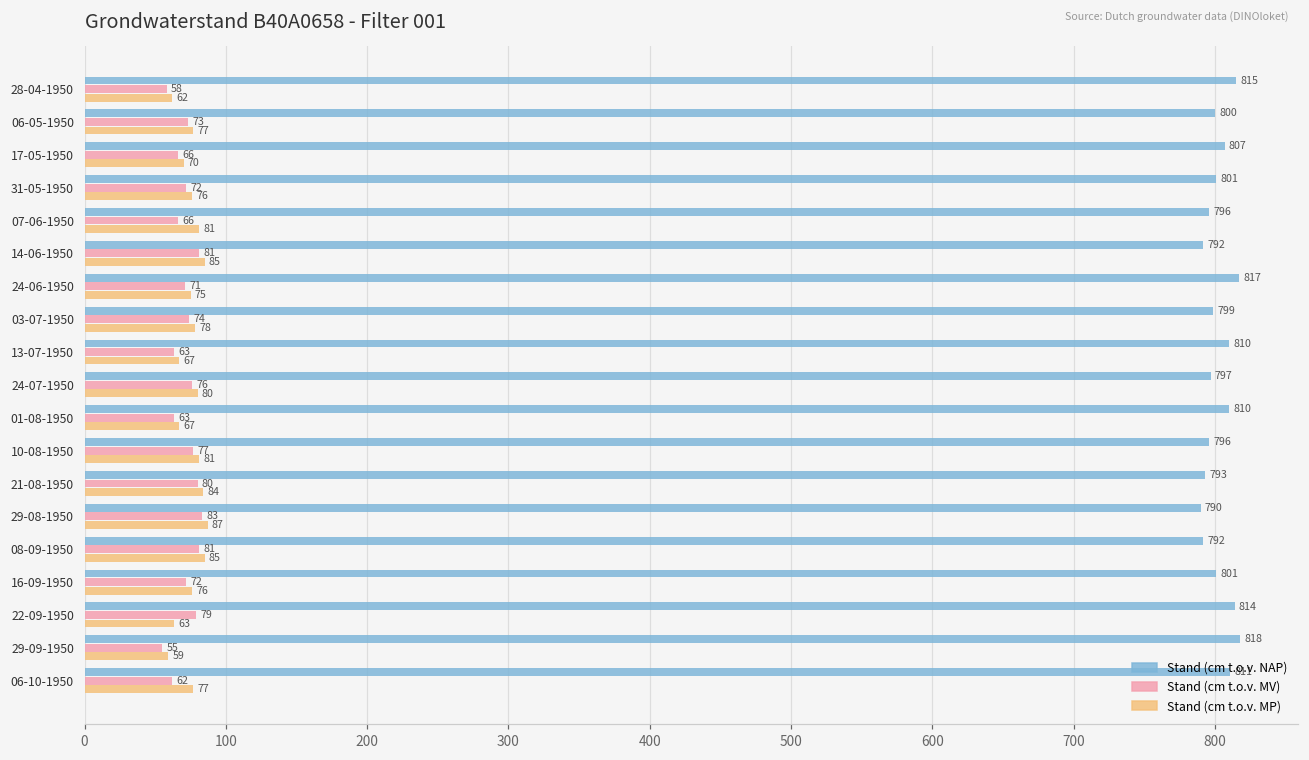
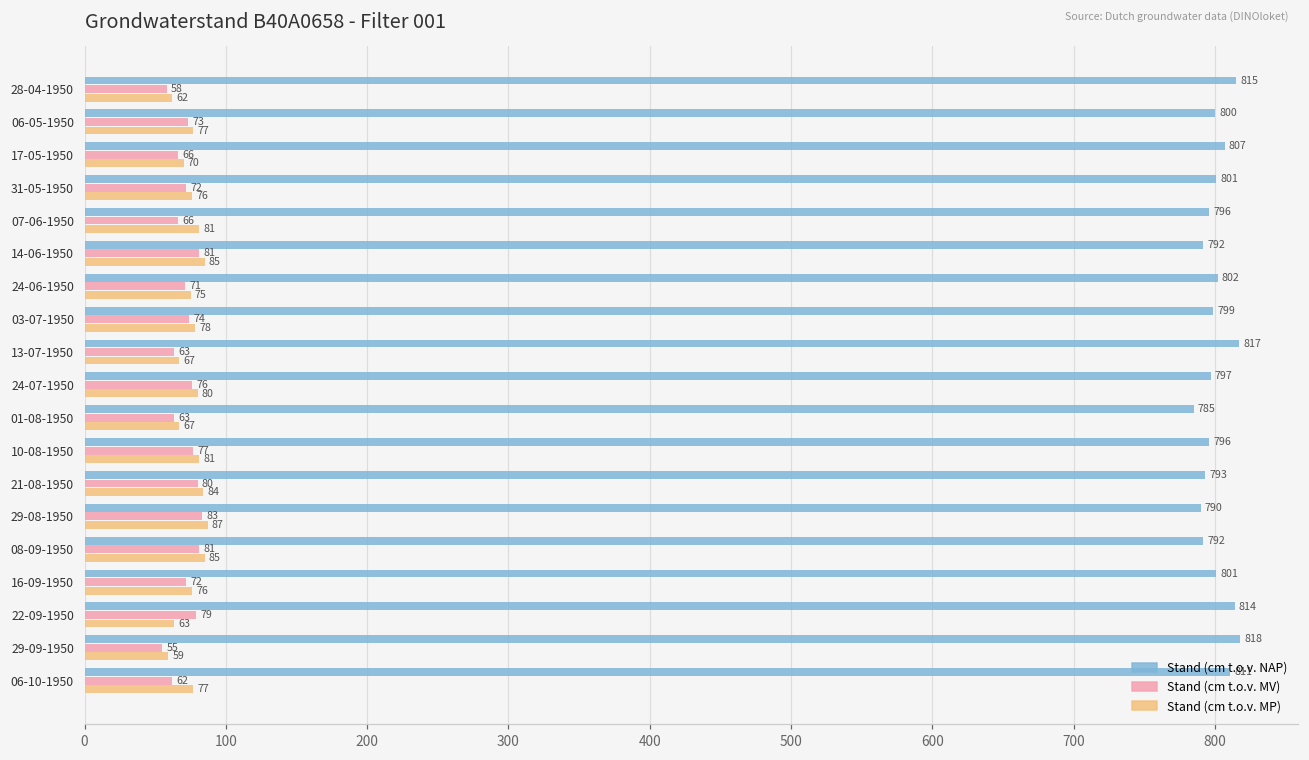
Stand (cm t.o.v. NAP), 24-06-1950: 817 -> 802
Stand (cm t.o.v. NAP), 13-07-1950: 810 -> 817
Stand (cm t.o.v. NAP), 01-08-1950: 810 -> 785
